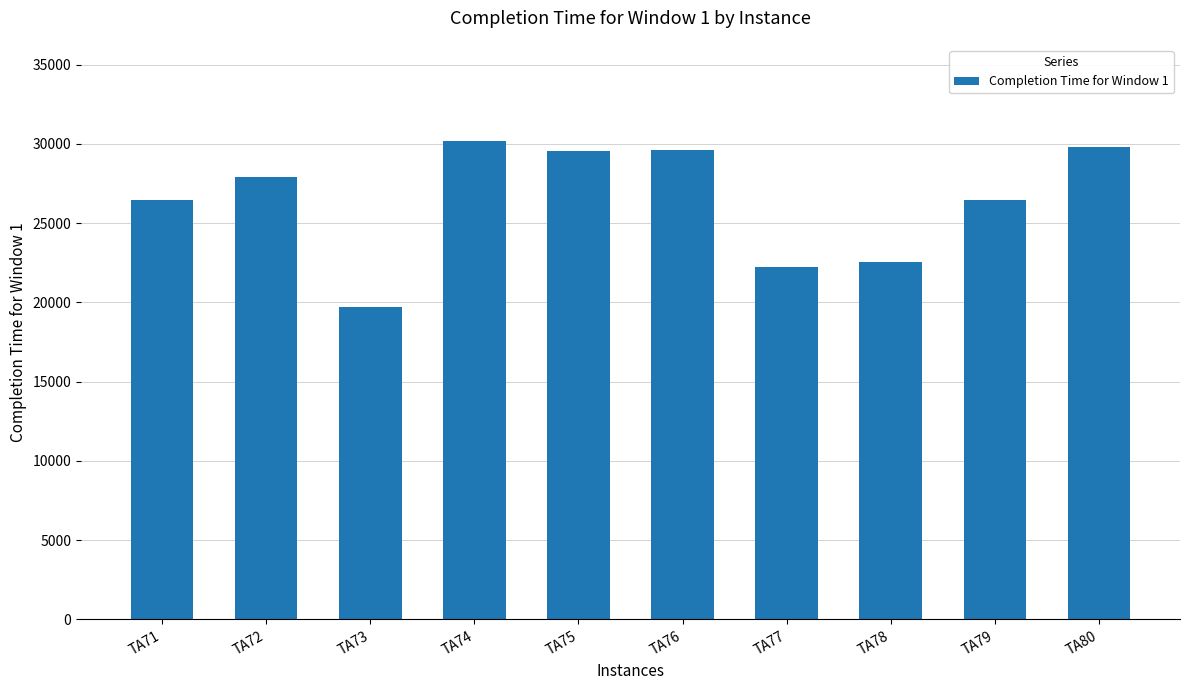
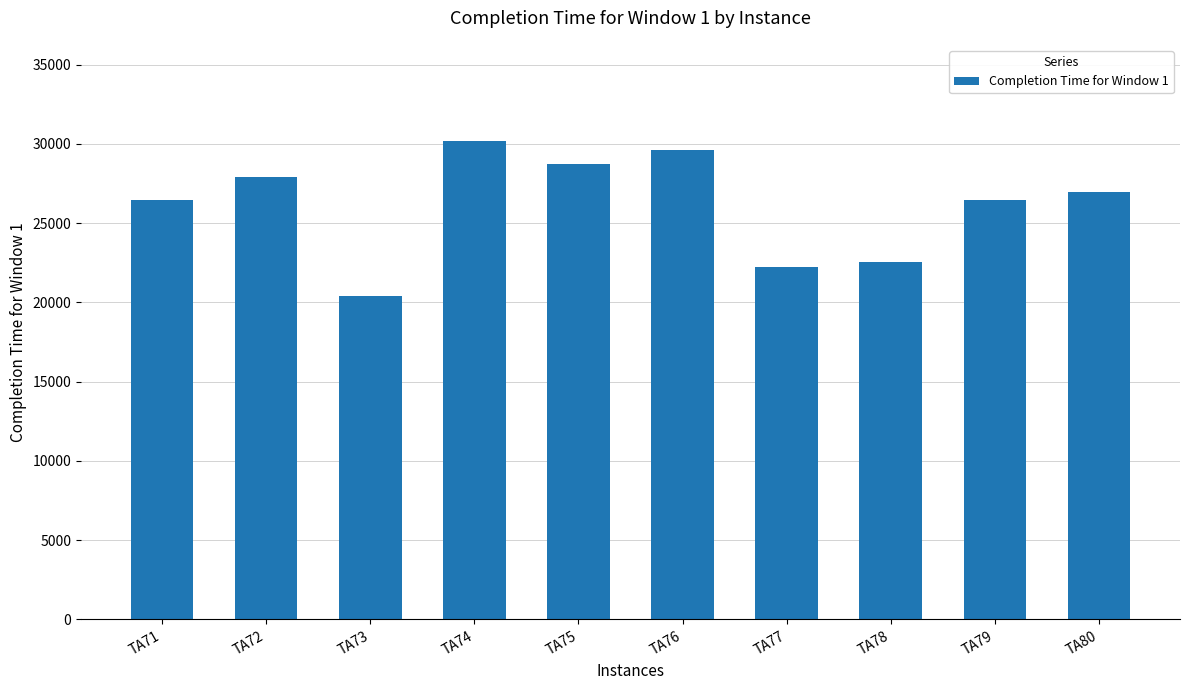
TA73: 19700 -> 20400
TA75: 29600 -> 28700
TA80: 29800 -> 27000
